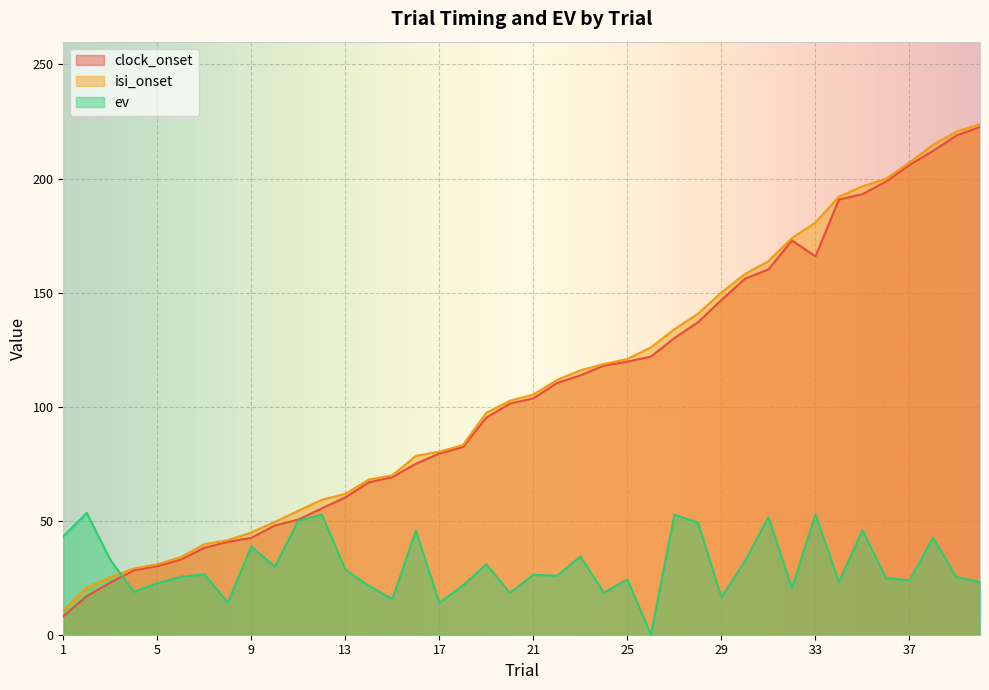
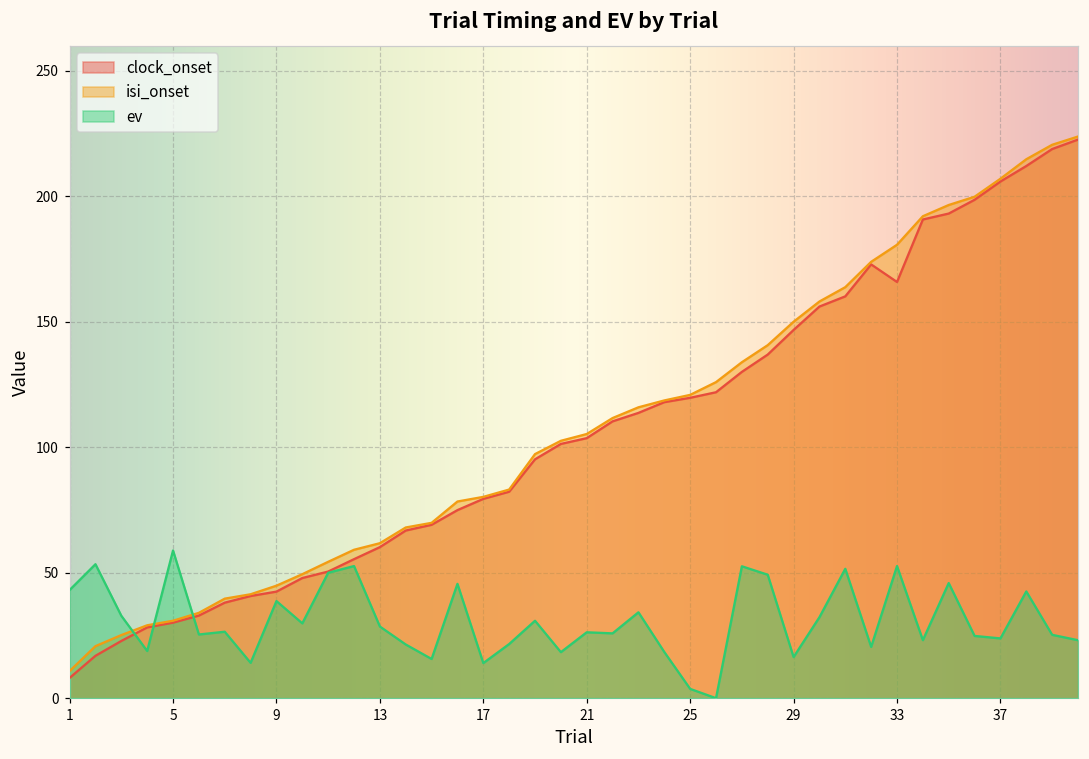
ev, 5: 23 -> 59
ev, 25: 24 -> 4
